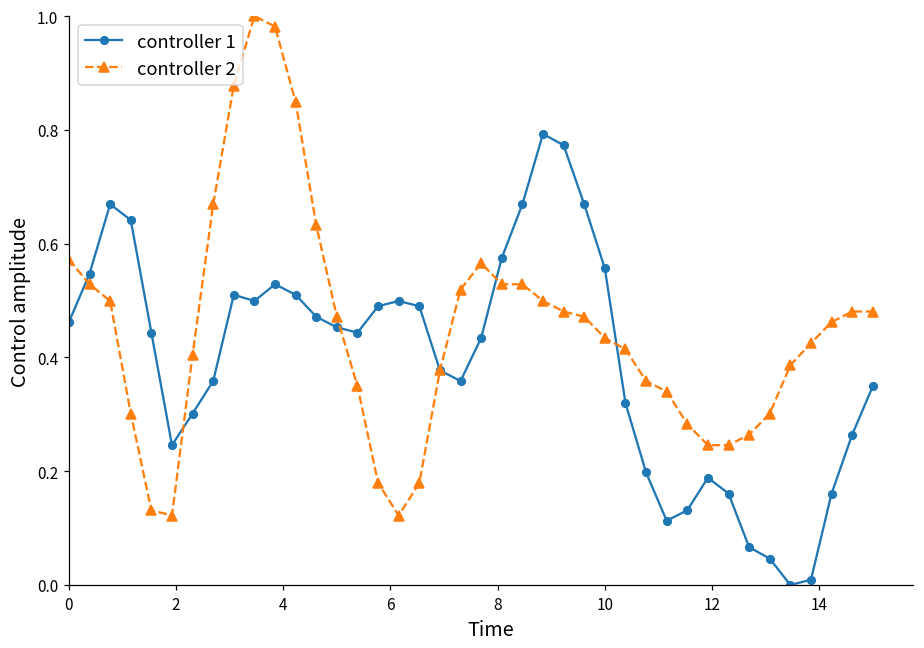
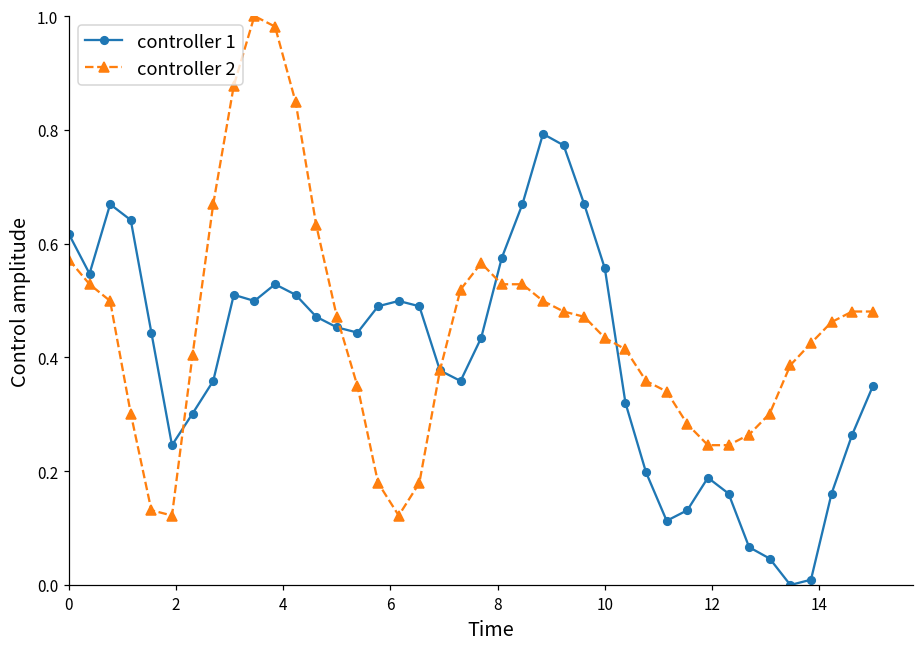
controller 1, 0: 0.46 -> 0.62
